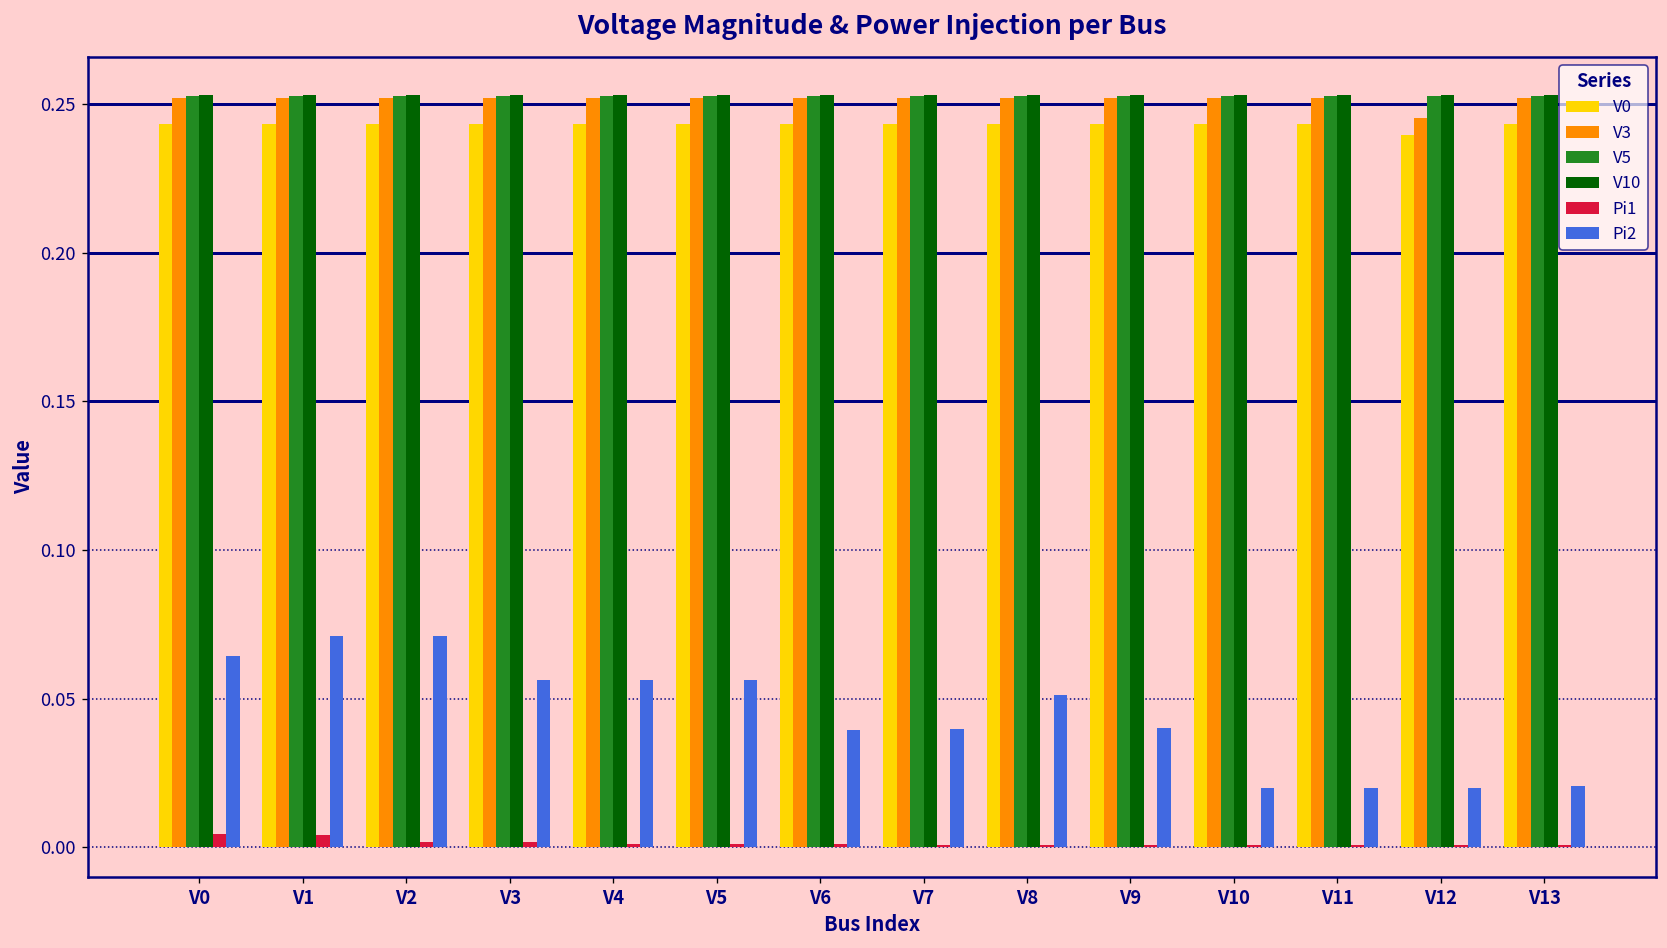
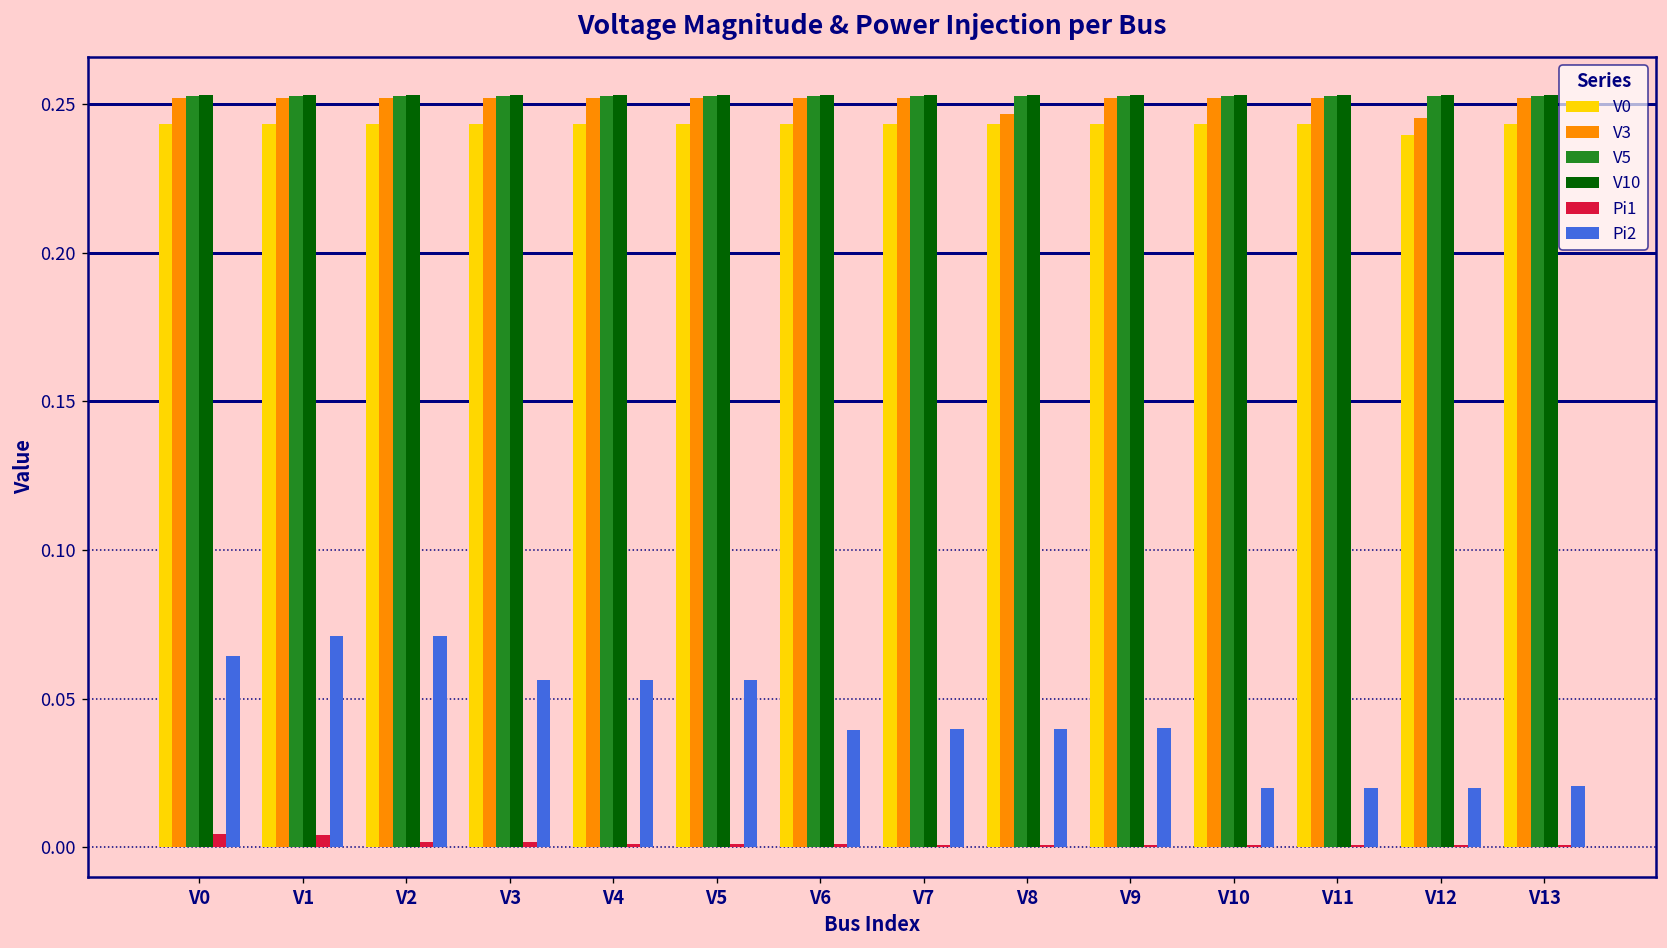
V3, V8: 0.252 -> 0.247
Pi2, V8: 0.051 -> 0.040
